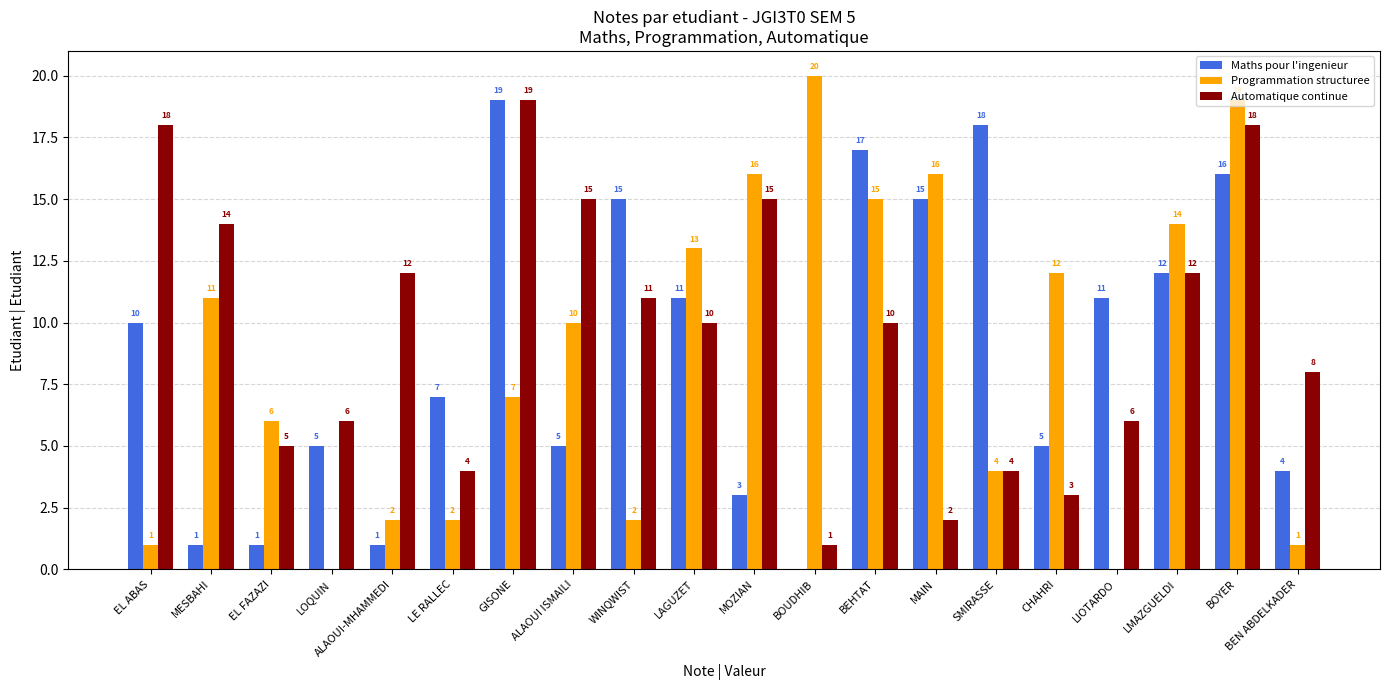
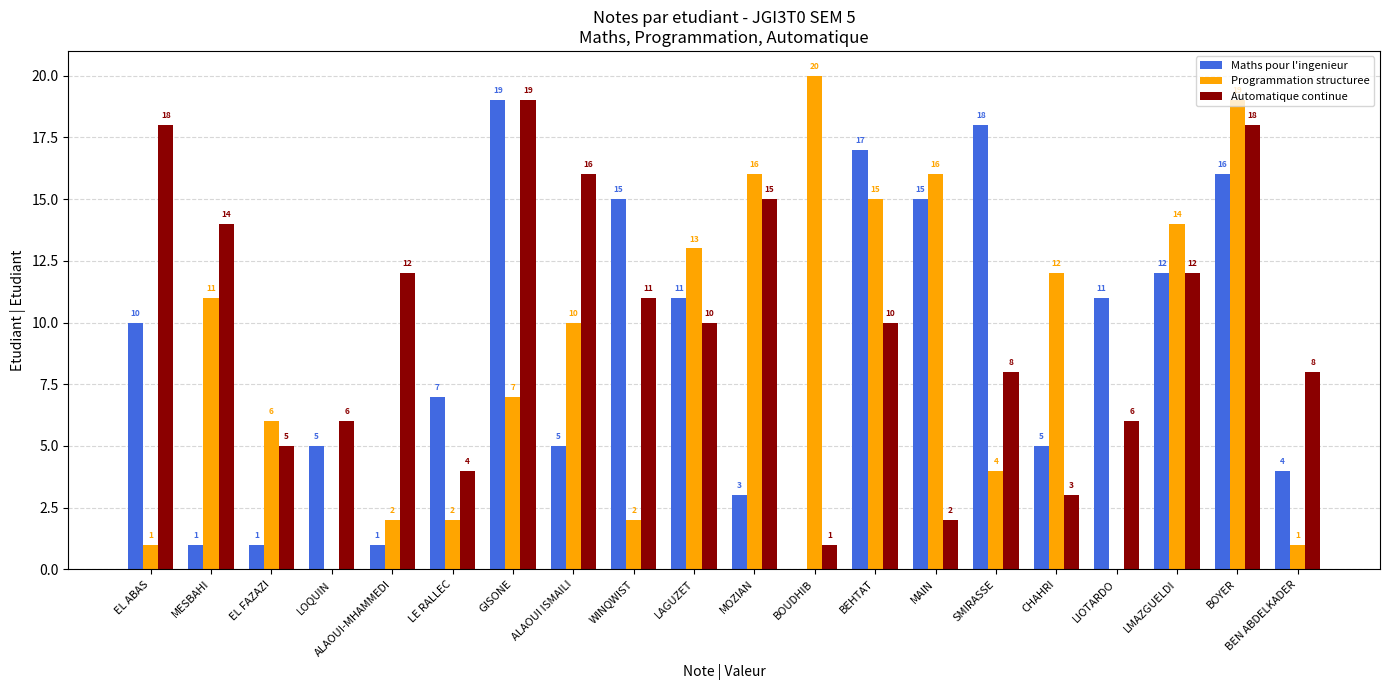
Automatique continue, ALAOUI ISMAILI: 15 -> 16
Automatique continue, SMIRASSE: 4 -> 8
